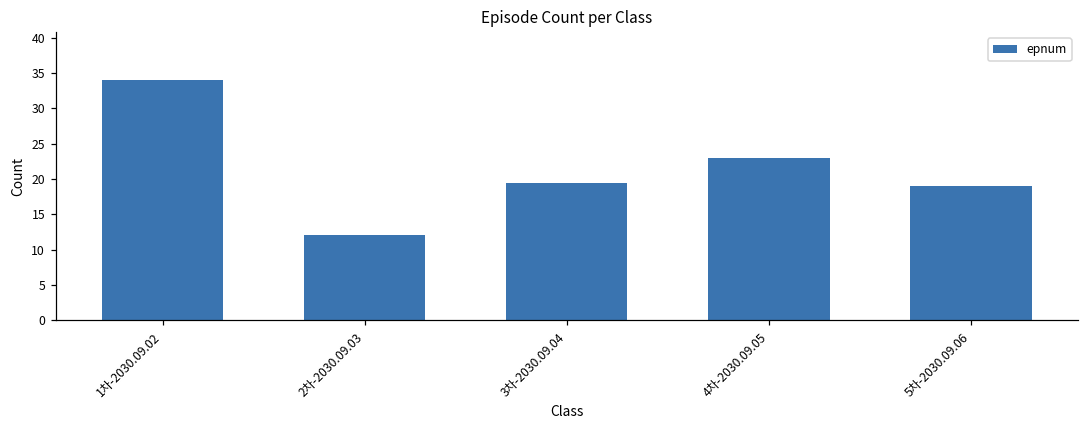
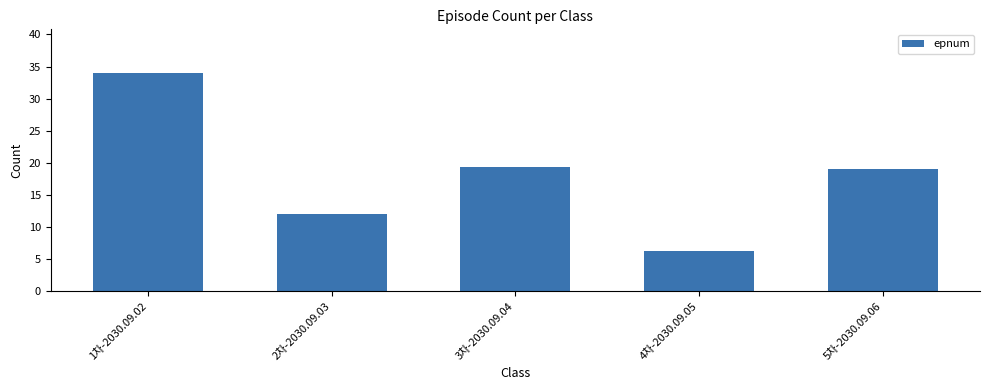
4차-2030.09.05: 23 -> 6
